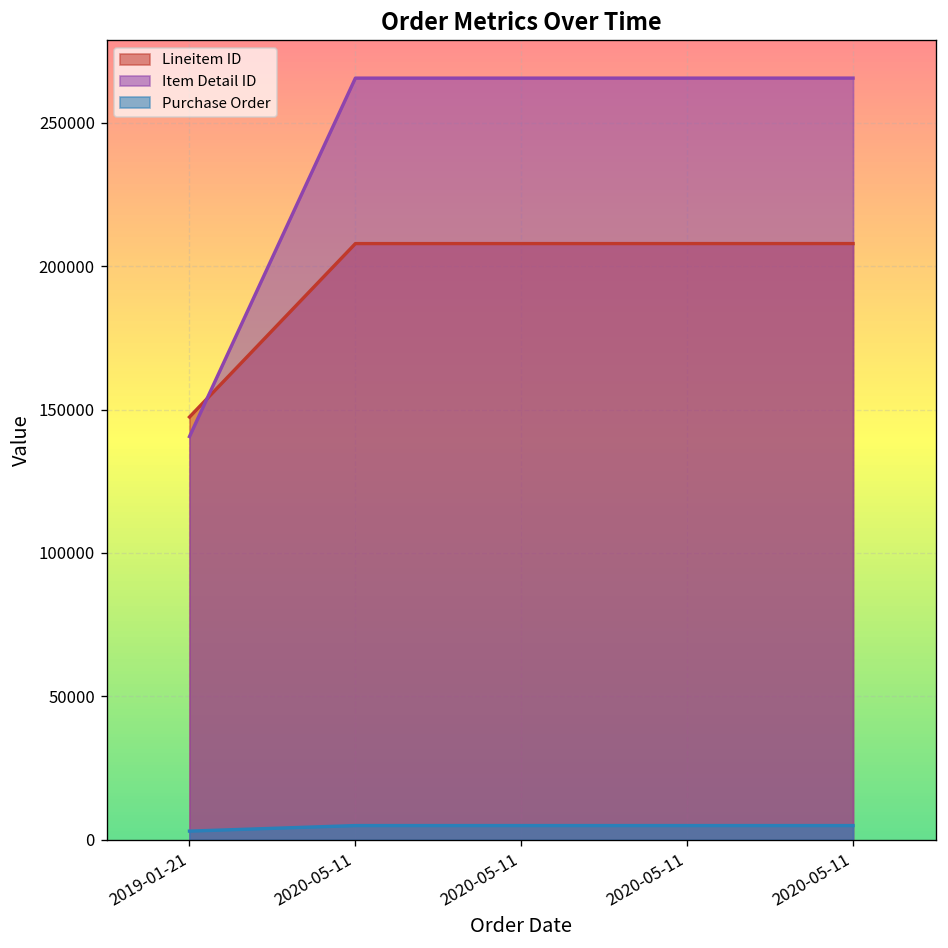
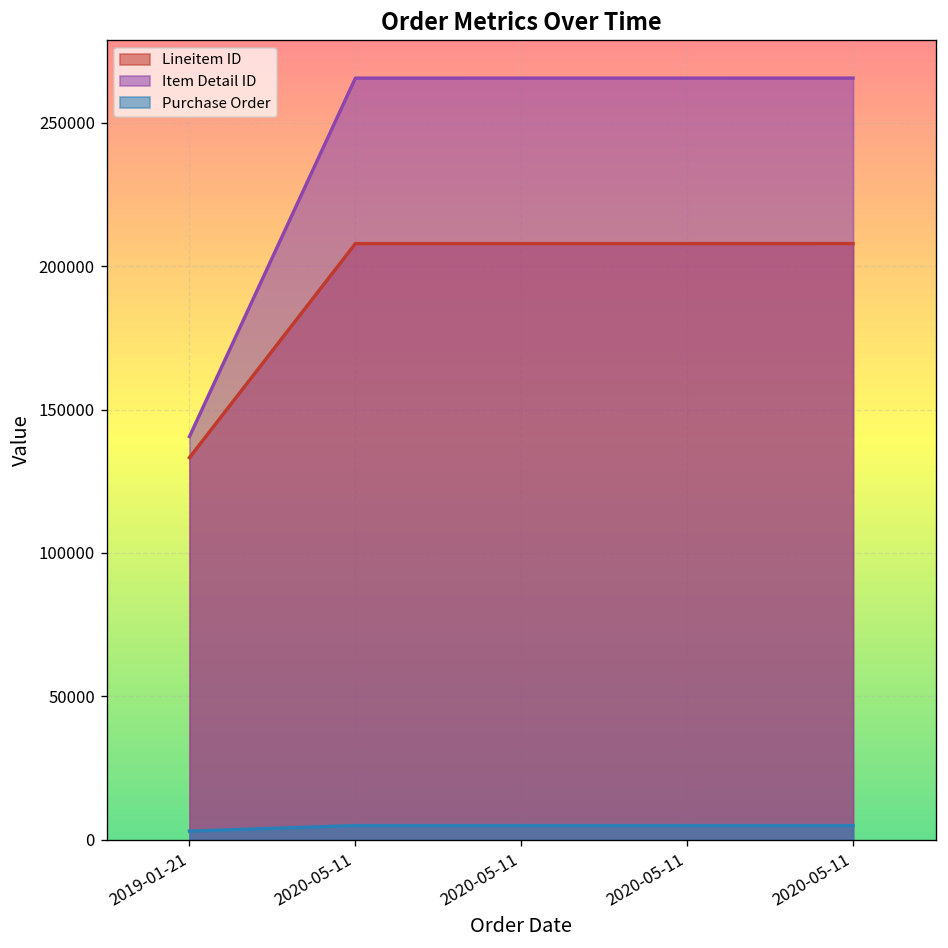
Lineitem ID, 2019-01-21: 147000 -> 133000
